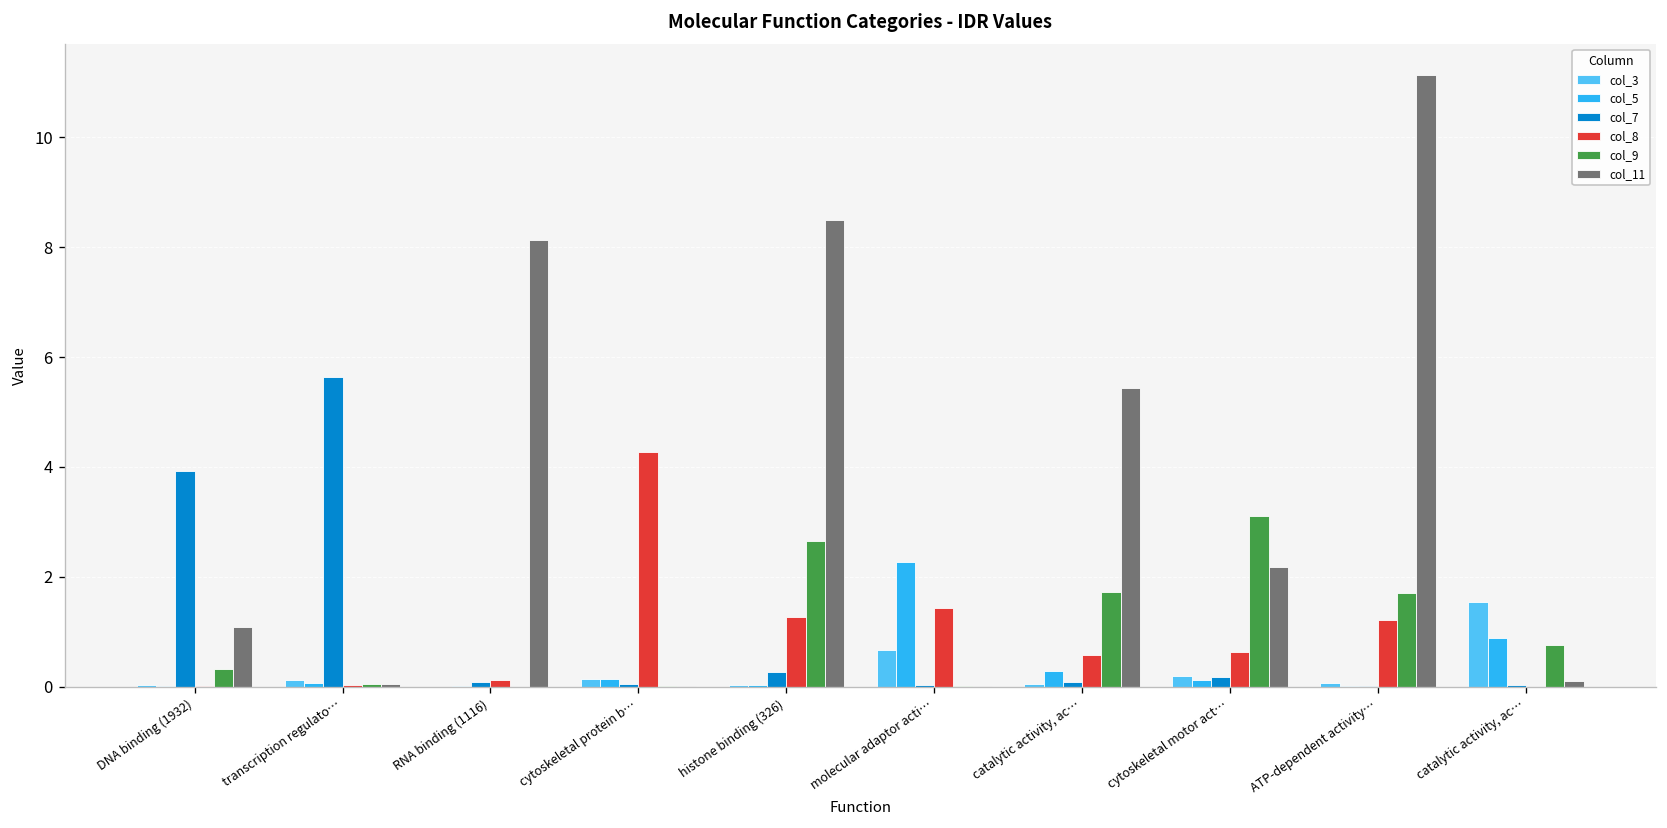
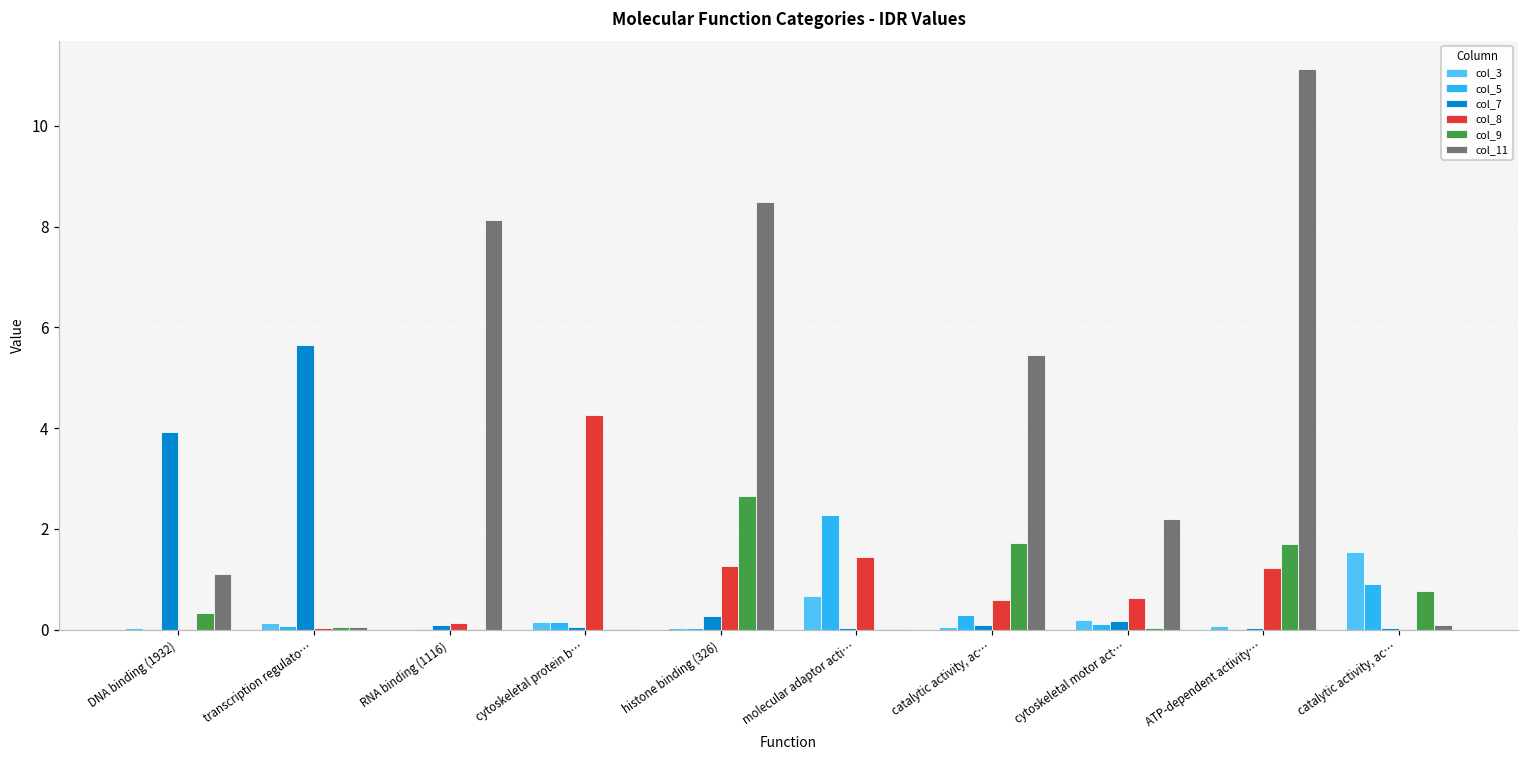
col_9, cytoskeletal motor act…: 3.1 -> 0.0
